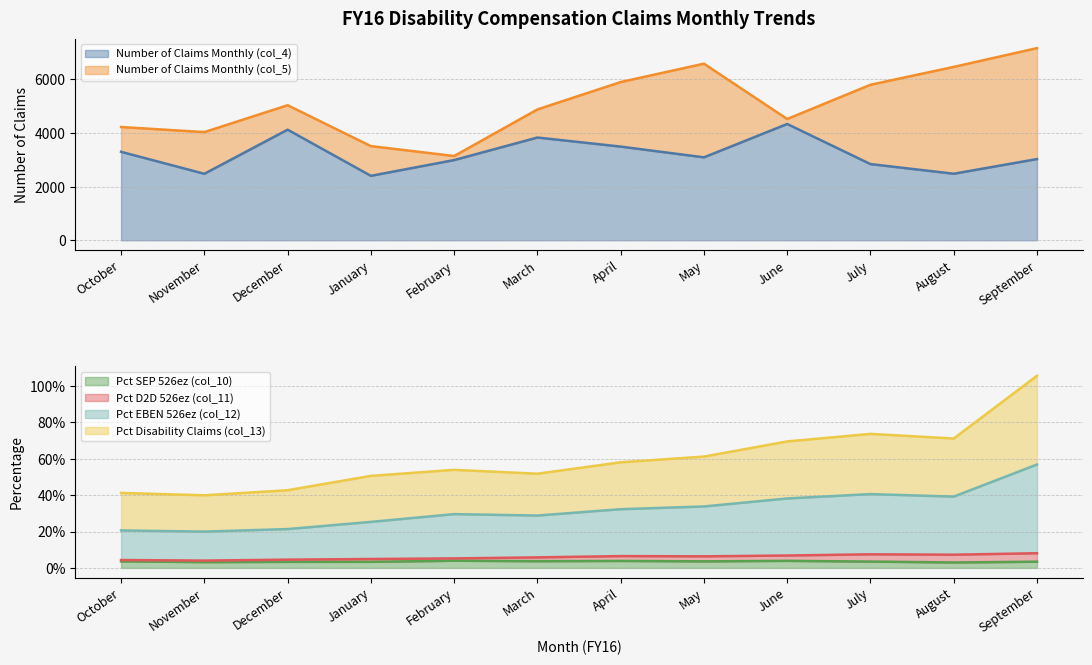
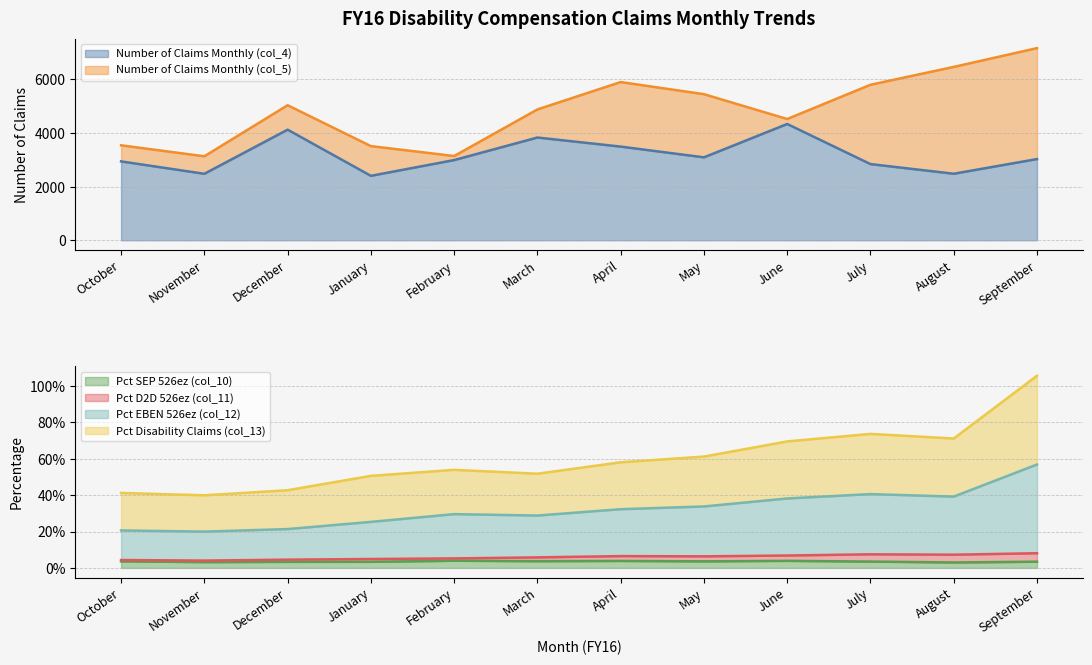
FY16 Disability Compensation Claims Monthly Trends, Number of Claims Monthly (col_4), October: 3300 -> 2900
FY16 Disability Compensation Claims Monthly Trends, Number of Claims Monthly (col_5), October: 900 -> 600
FY16 Disability Compensation Claims Monthly Trends, Number of Claims Monthly (col_5), November: 1600 -> 700
FY16 Disability Compensation Claims Monthly Trends, Number of Claims Monthly (col_5), May: 3500 -> 2400
